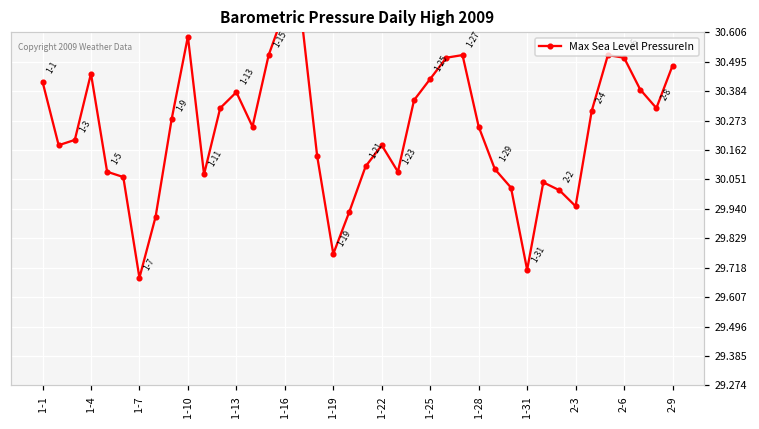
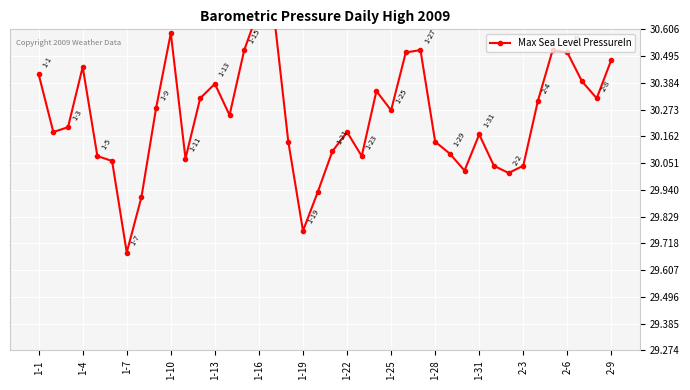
1-25: 30.43 -> 30.27
1-28: 30.25 -> 30.14
1-31: 29.71 -> 30.17
2-3: 29.95 -> 30.04
